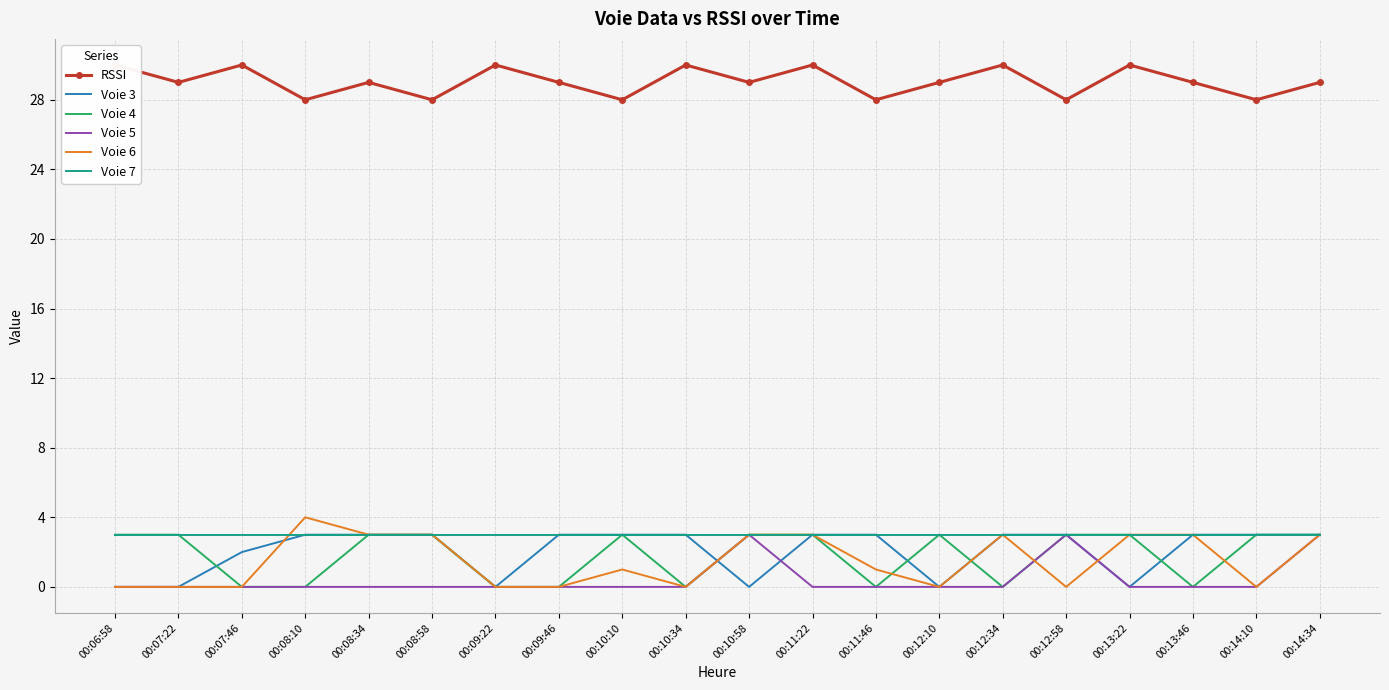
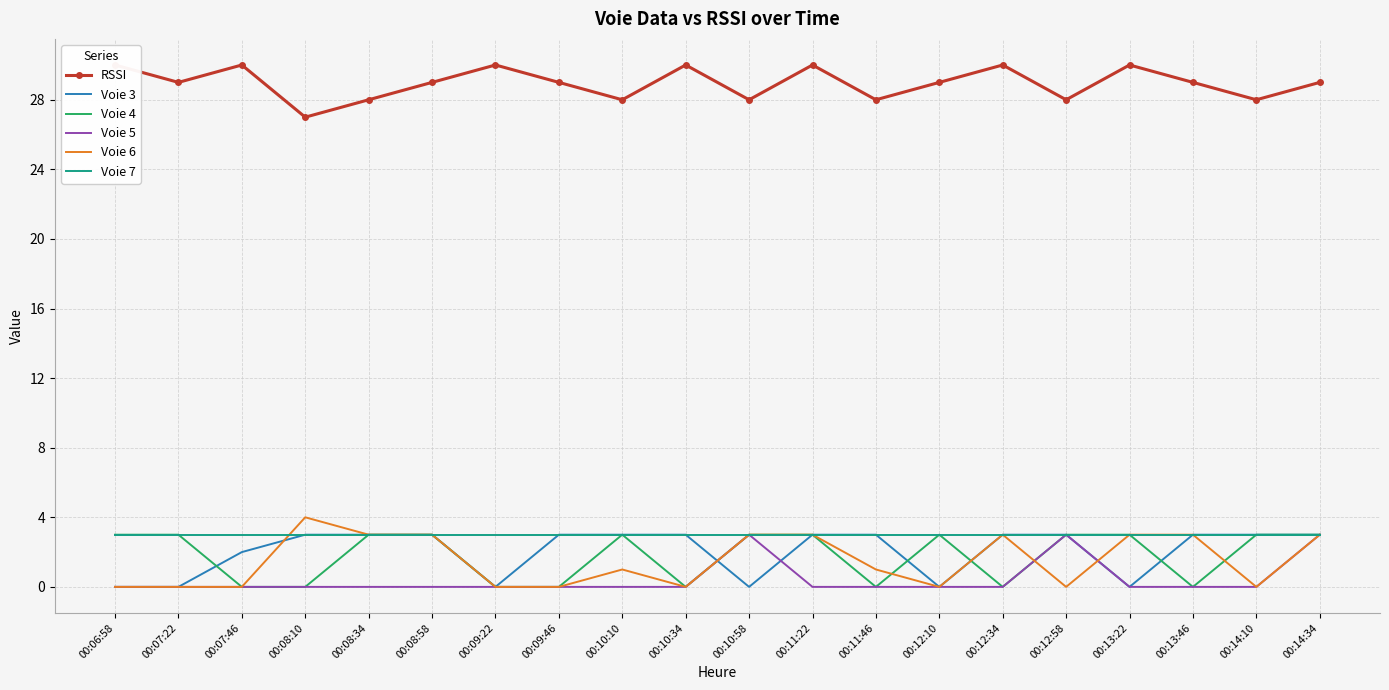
RSSI, 00:08:10: 28 -> 27
RSSI, 00:08:34: 29 -> 28
RSSI, 00:08:58: 28 -> 29
RSSI, 00:10:58: 29 -> 28
